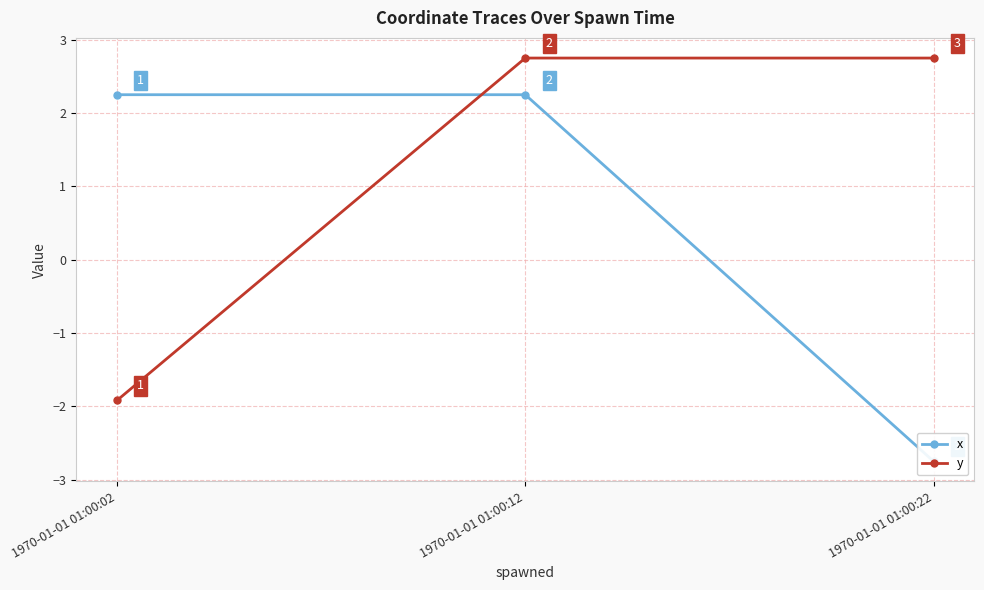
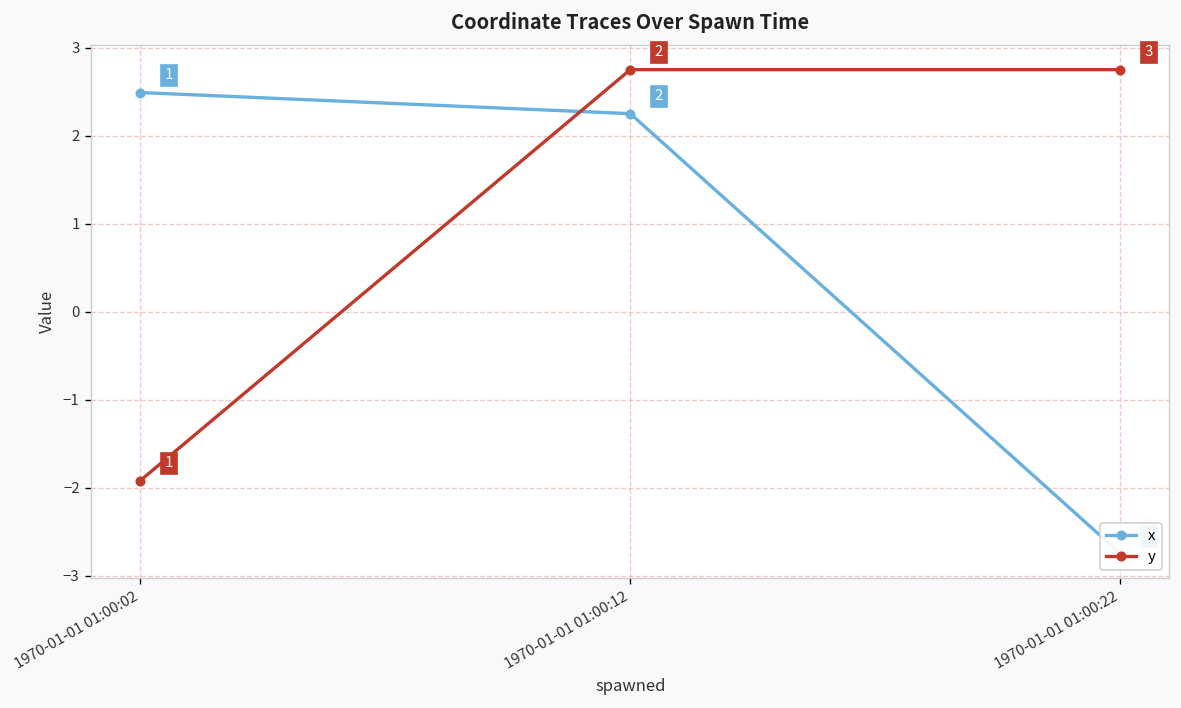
x, 1970-01-01 01:00:02: 2.3 -> 2.5
